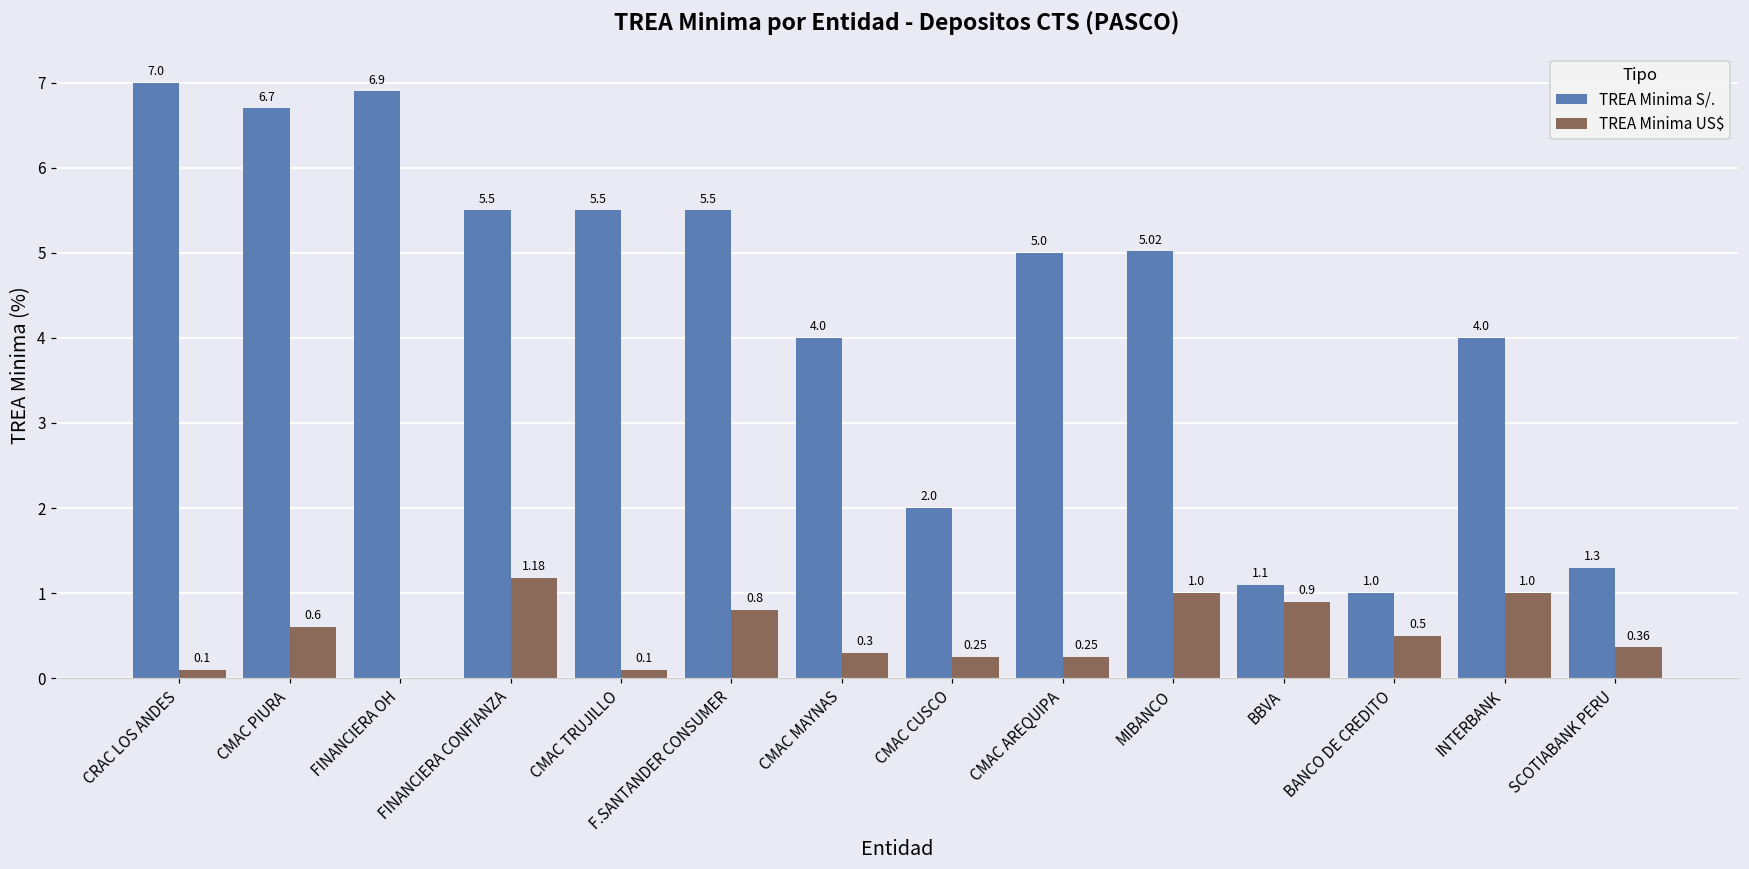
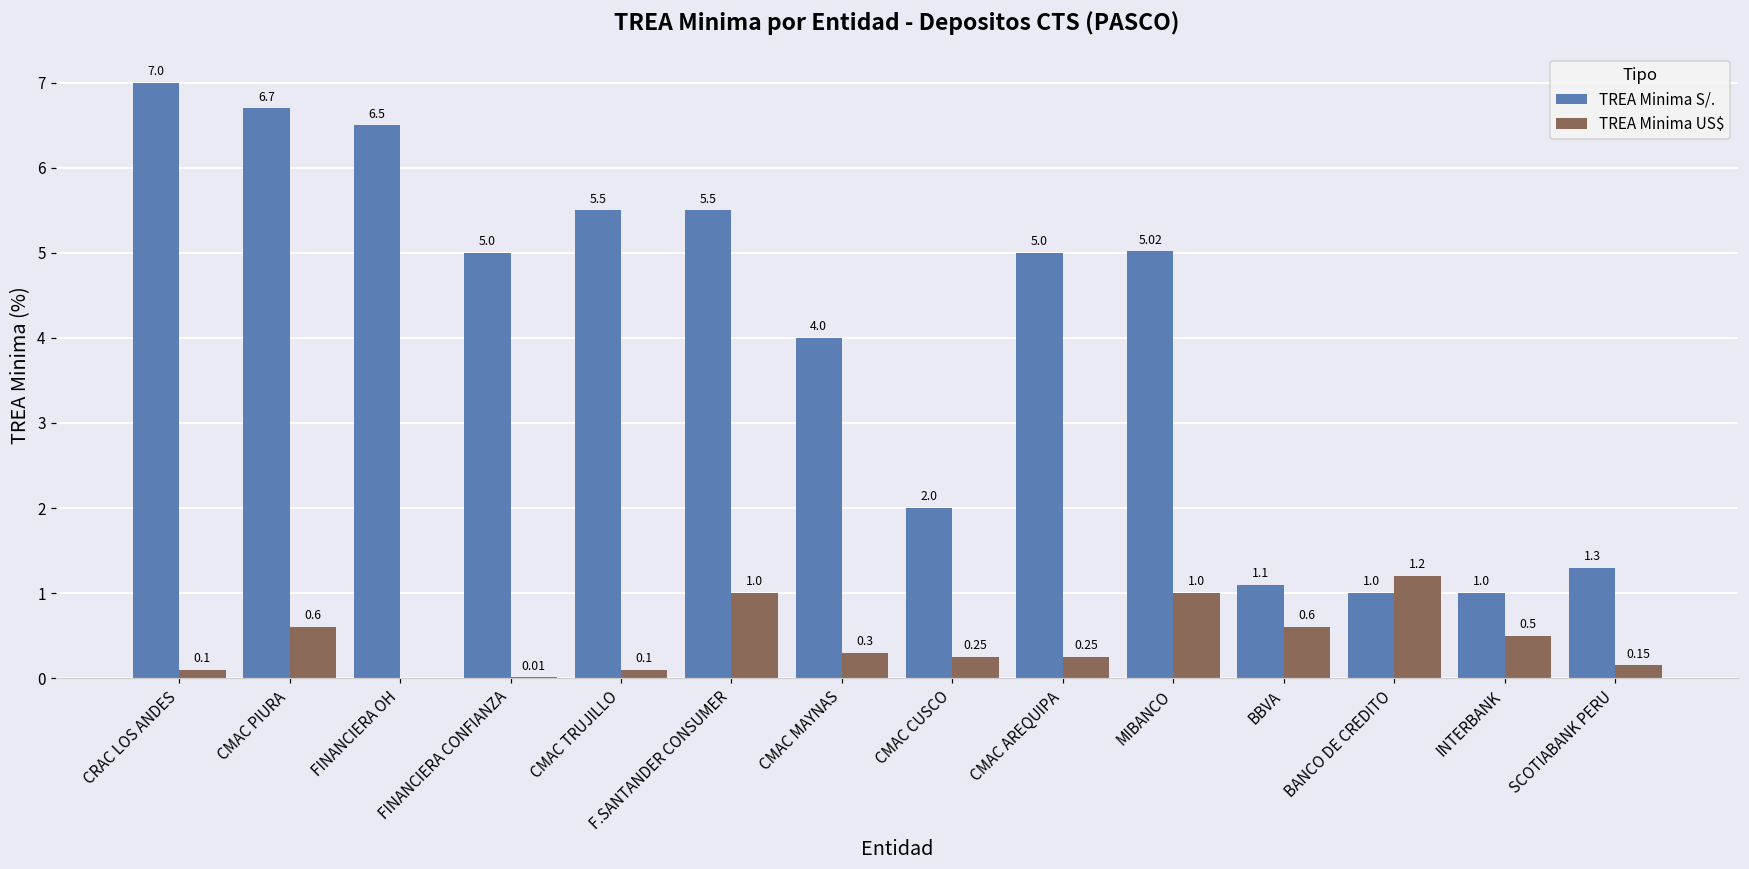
TREA Minima S/., FINANCIERA OH: 6.9 -> 6.5
TREA Minima S/., FINANCIERA CONFIANZA: 5.5 -> 5.0
TREA Minima US$, FINANCIERA CONFIANZA: 1.18 -> 0.01
TREA Minima US$, F.SANTANDER CONSUMER: 0.8 -> 1.0
TREA Minima US$, BBVA: 0.9 -> 0.6
TREA Minima US$, BANCO DE CREDITO: 0.5 -> 1.2
TREA Minima S/., INTERBANK: 4.0 -> 1.0
TREA Minima US$, INTERBANK: 1.0 -> 0.5
TREA Minima US$, SCOTIABANK PERU: 0.36 -> 0.15
